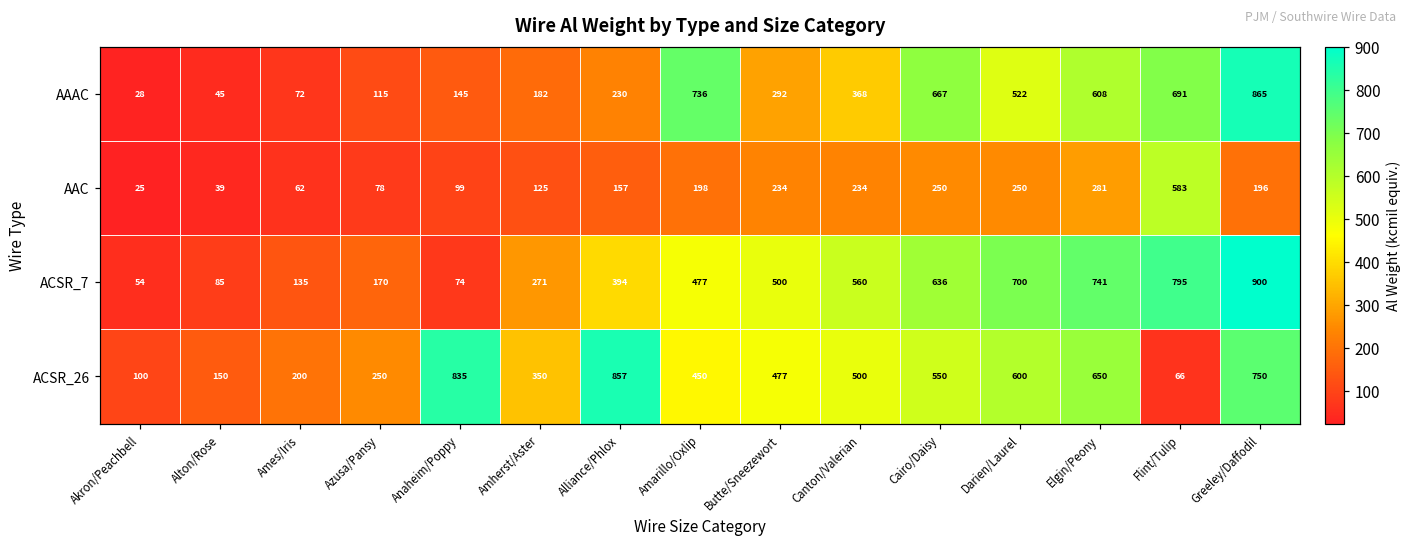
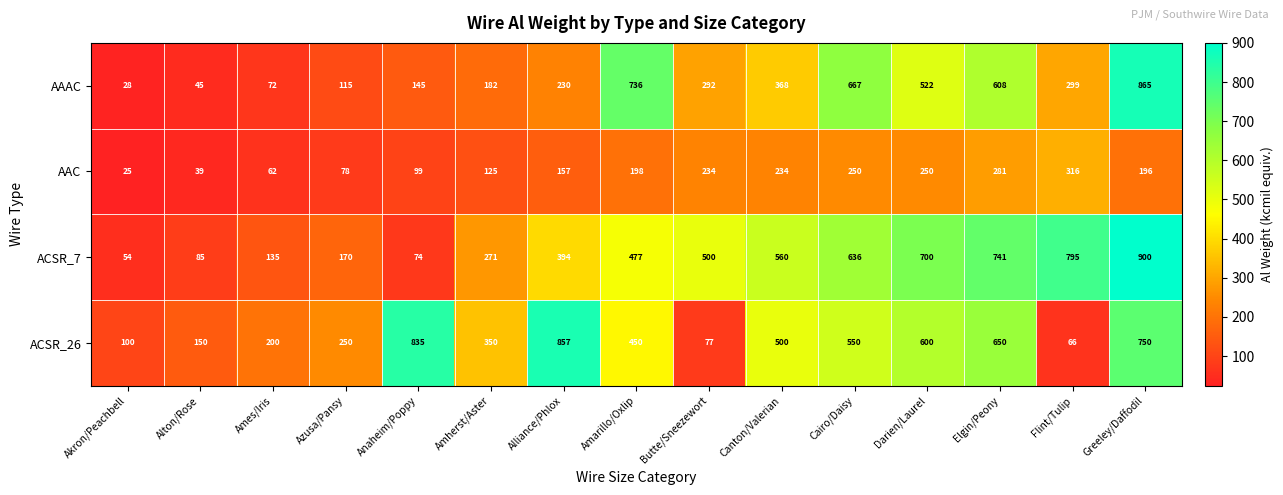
AAAC, Flint/Tulip: 691 -> 299
AAC, Flint/Tulip: 583 -> 316
ACSR_26, Butte/Sneezewort: 477 -> 77
